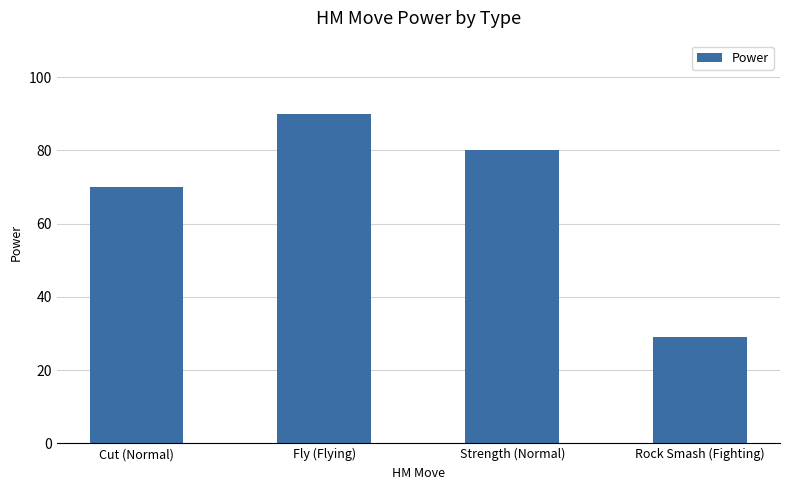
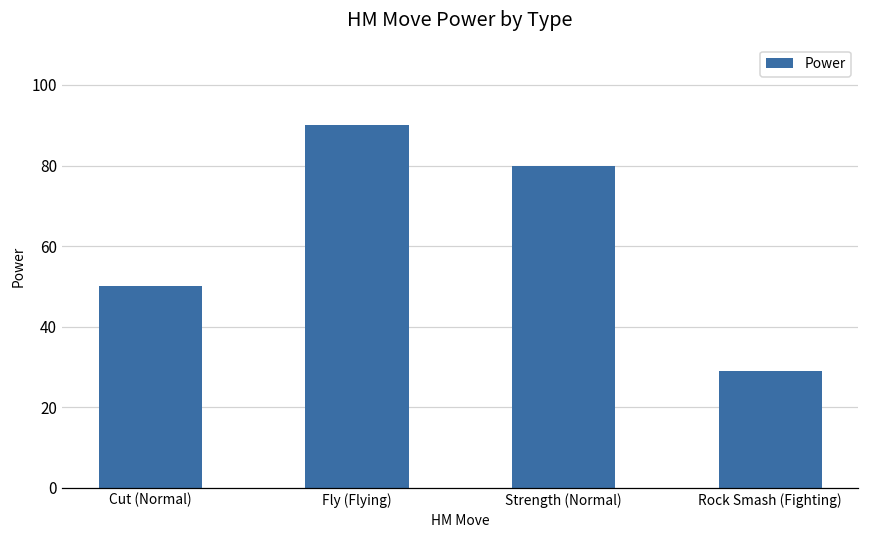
Cut (Normal): 70 -> 50
